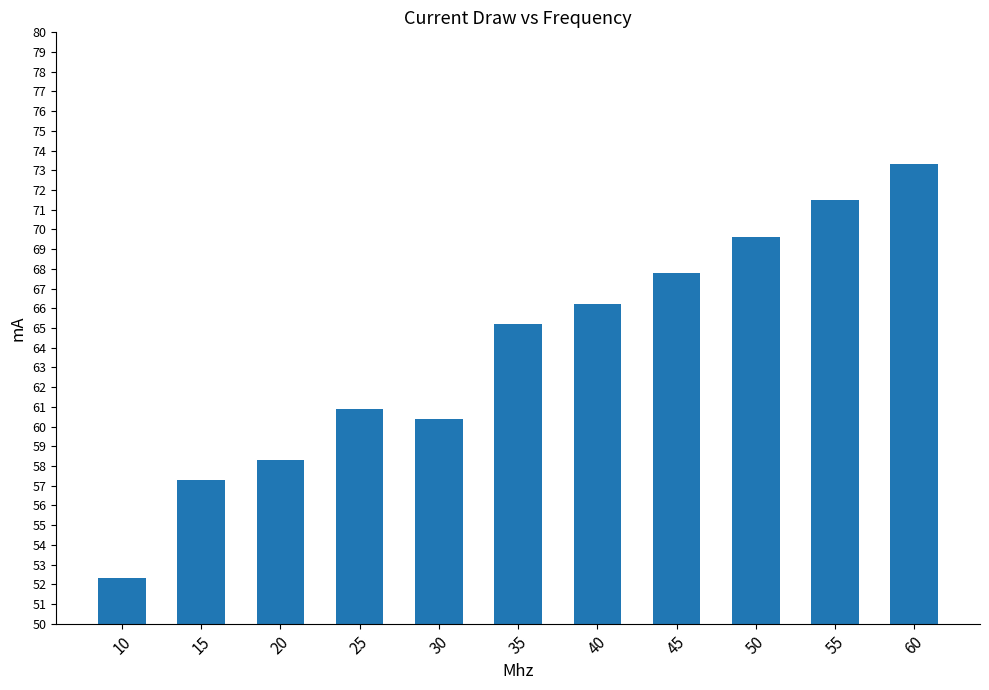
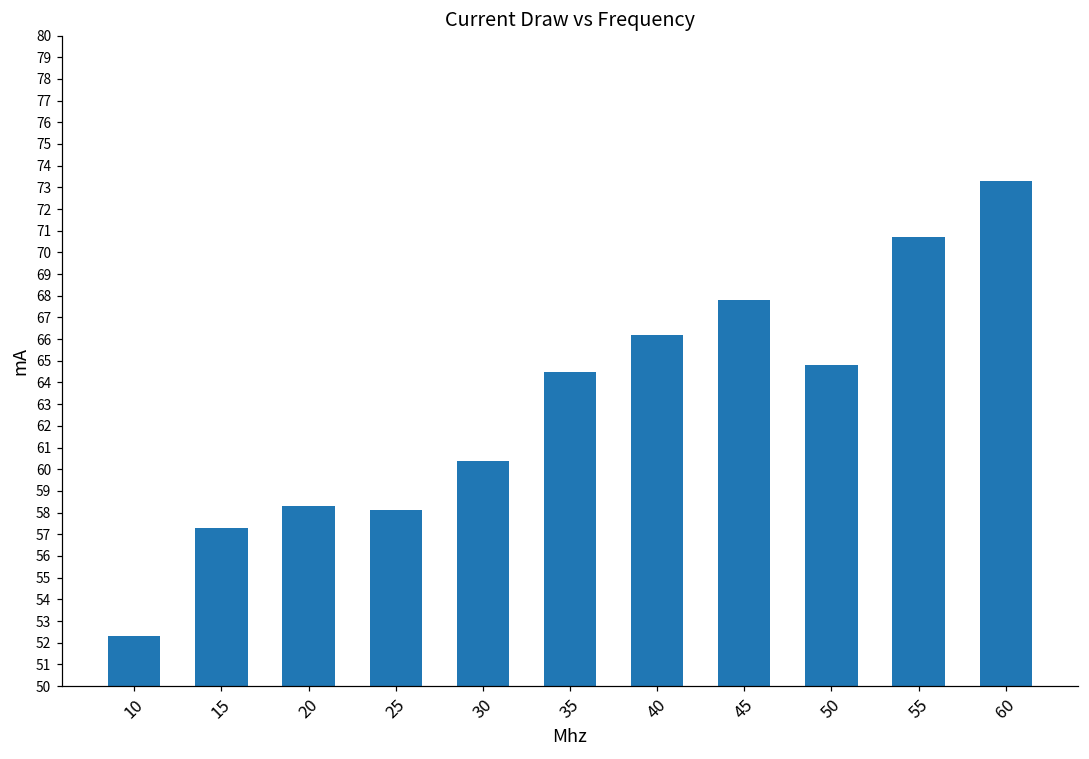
25: 60.9 -> 58.1
35: 65.2 -> 64.5
50: 69.6 -> 64.8
55: 71.5 -> 70.7
